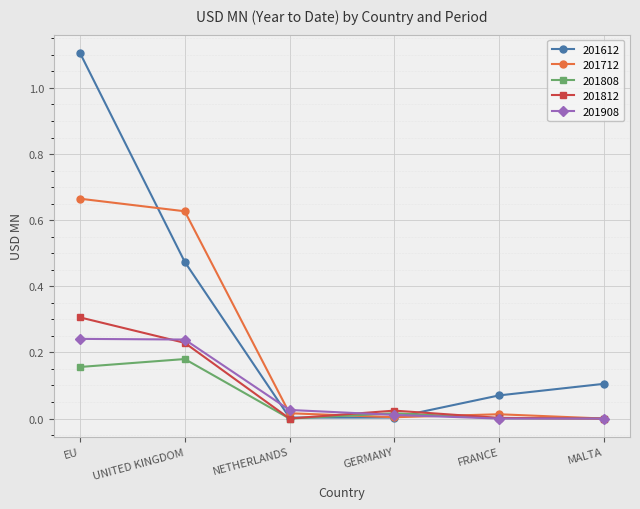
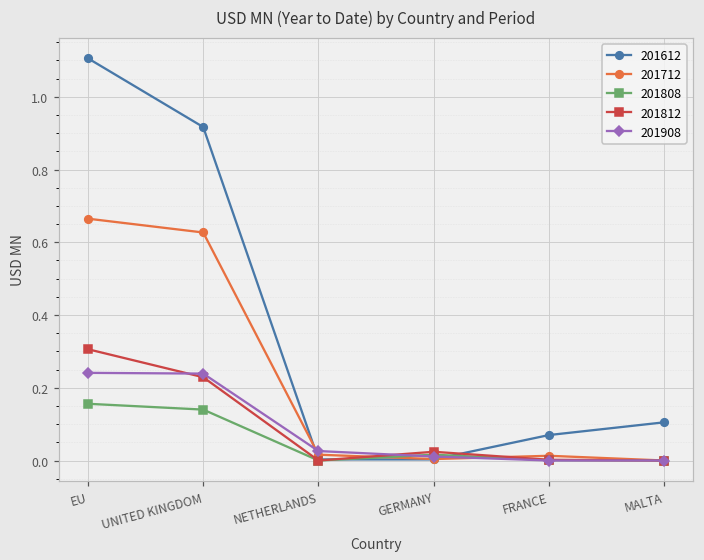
201612, UNITED KINGDOM: 0.47 -> 0.92
201808, UNITED KINGDOM: 0.18 -> 0.14
